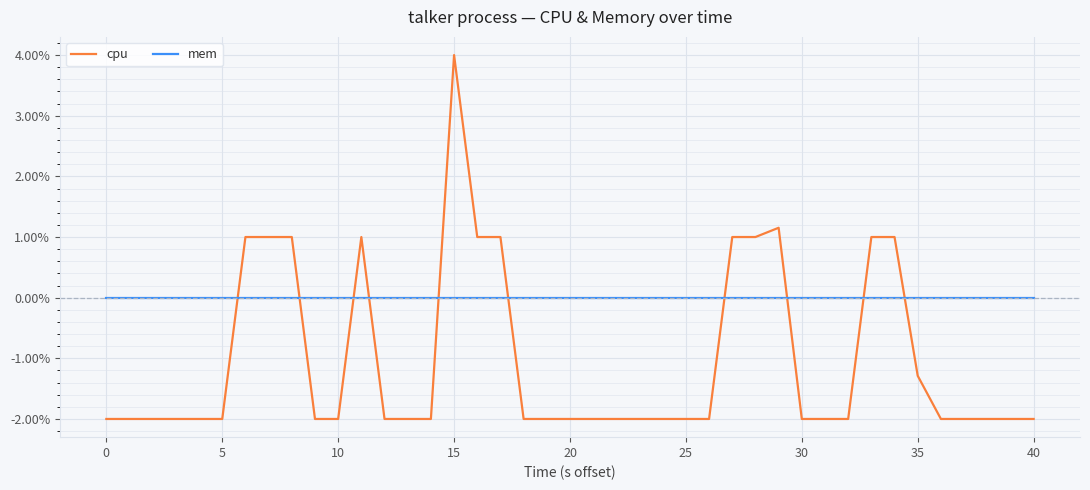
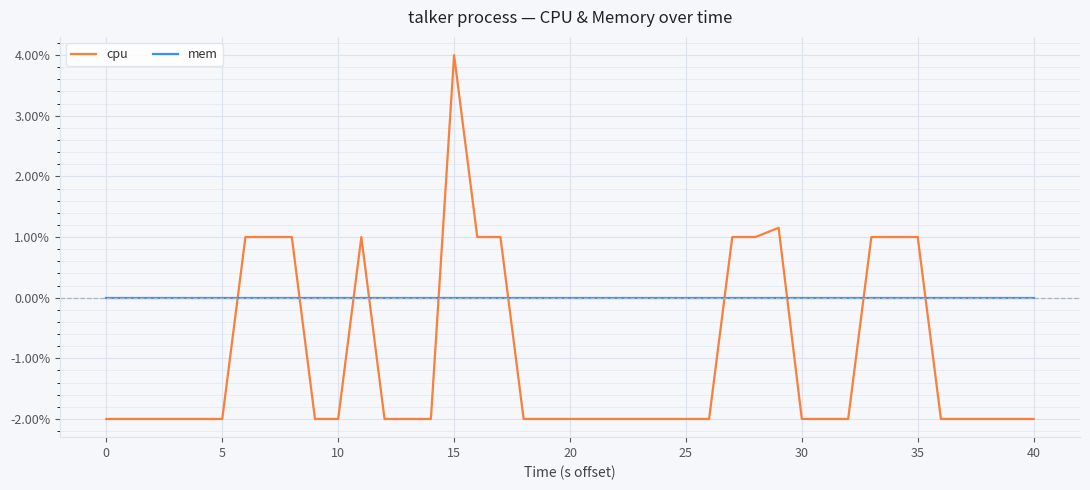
cpu, 35: -1.3% -> 1.0%
